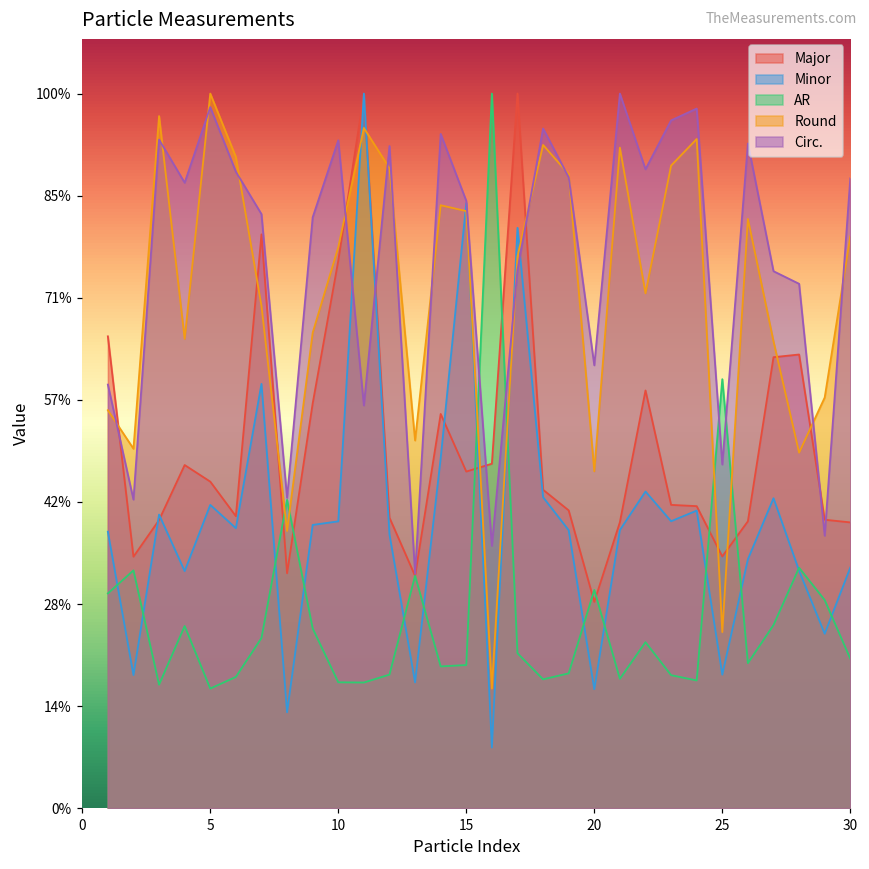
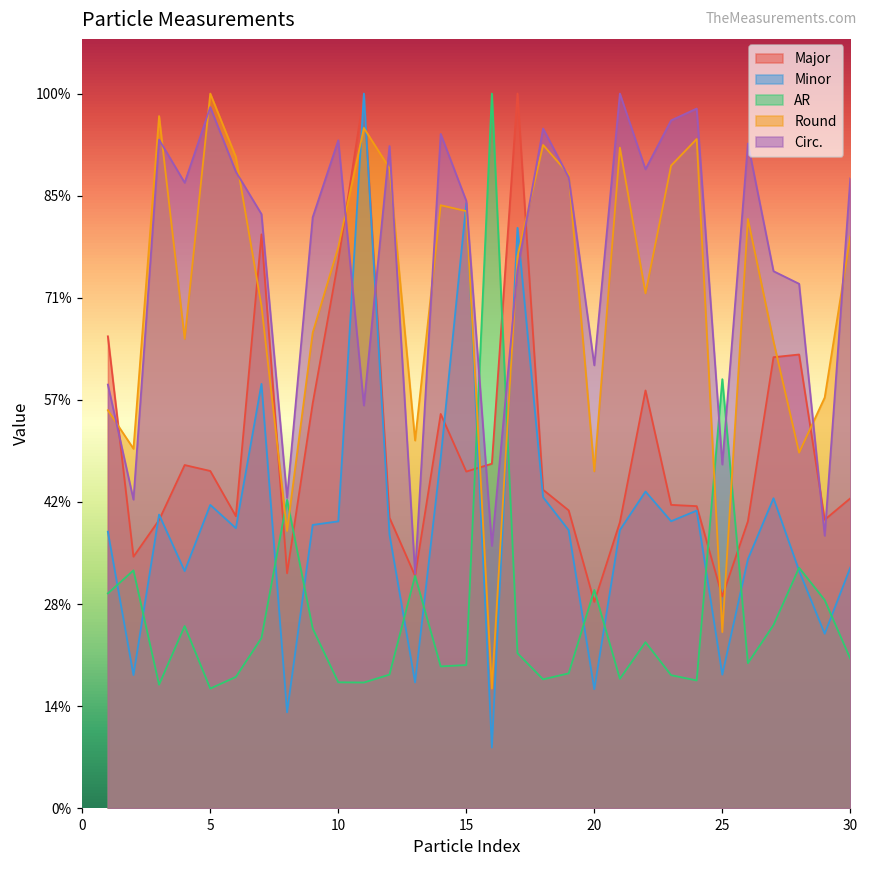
Major, 5: 46% -> 47%
Major, 25: 35% -> 30%
Major, 30: 40% -> 43%
